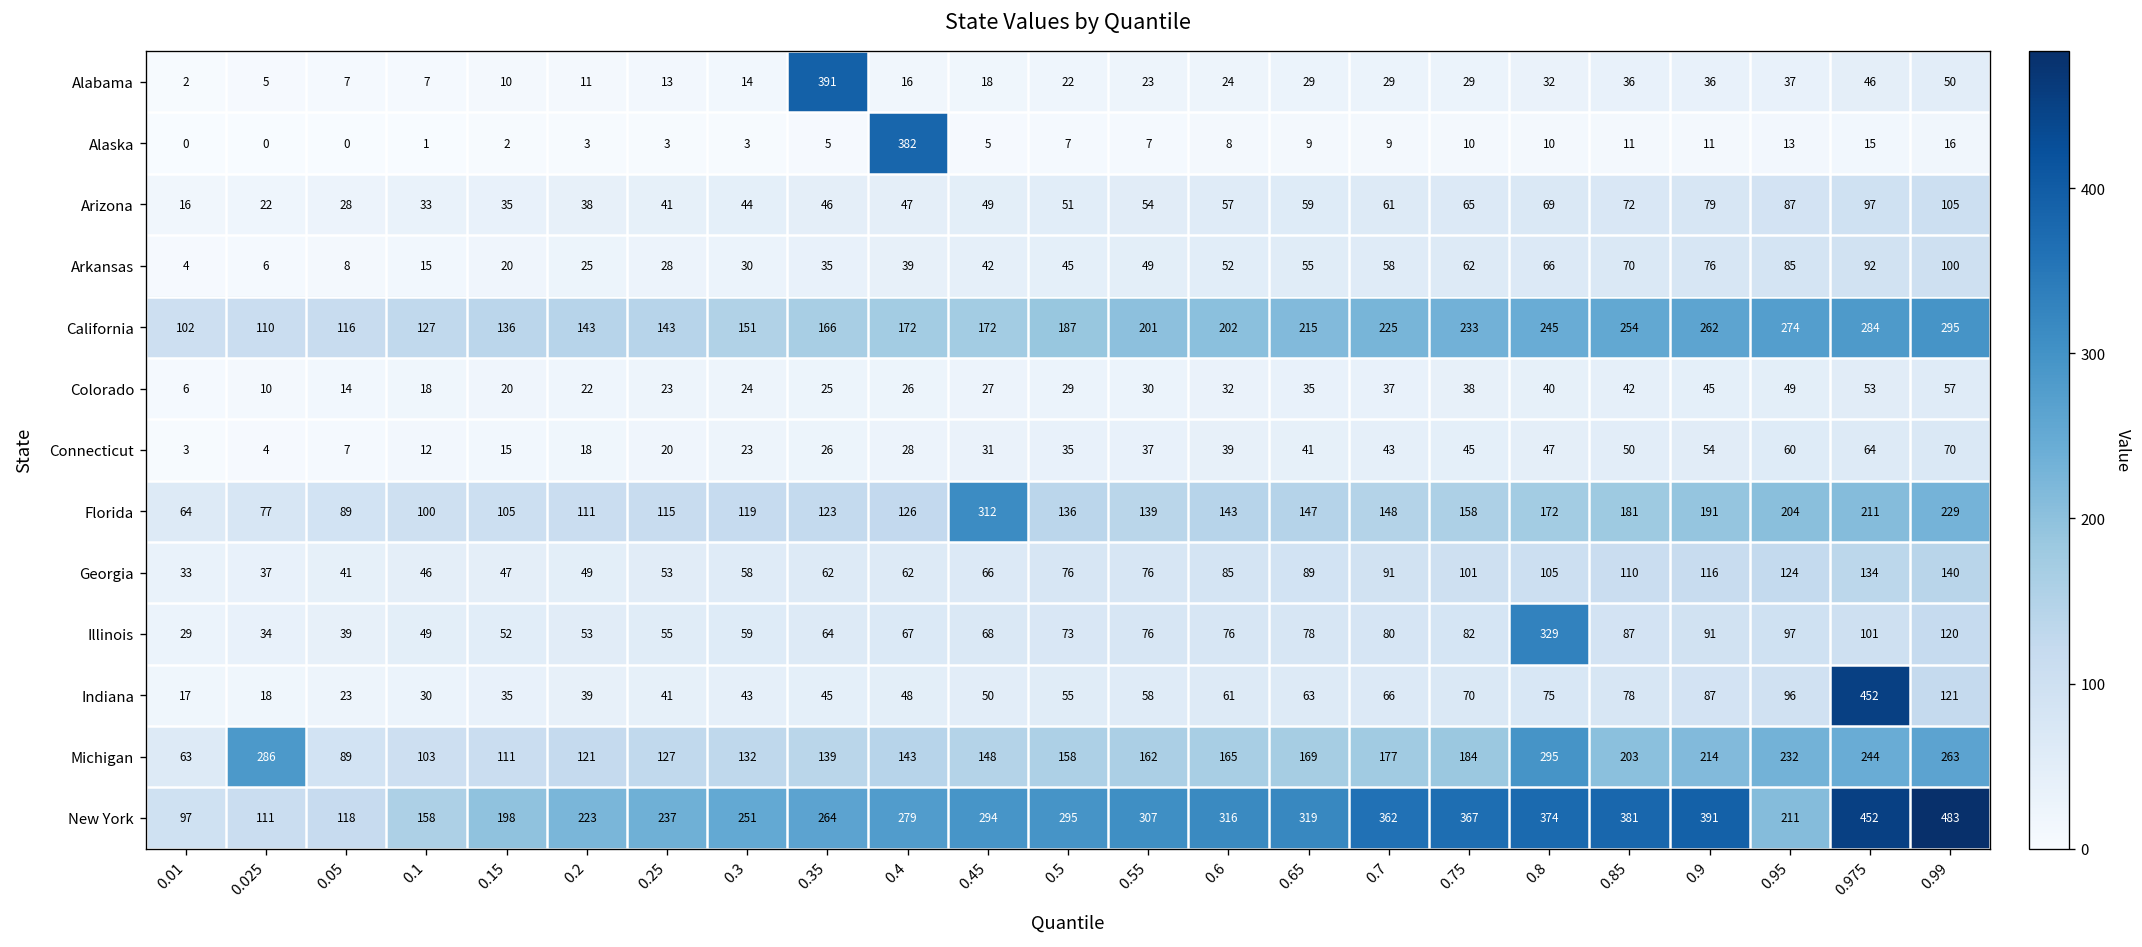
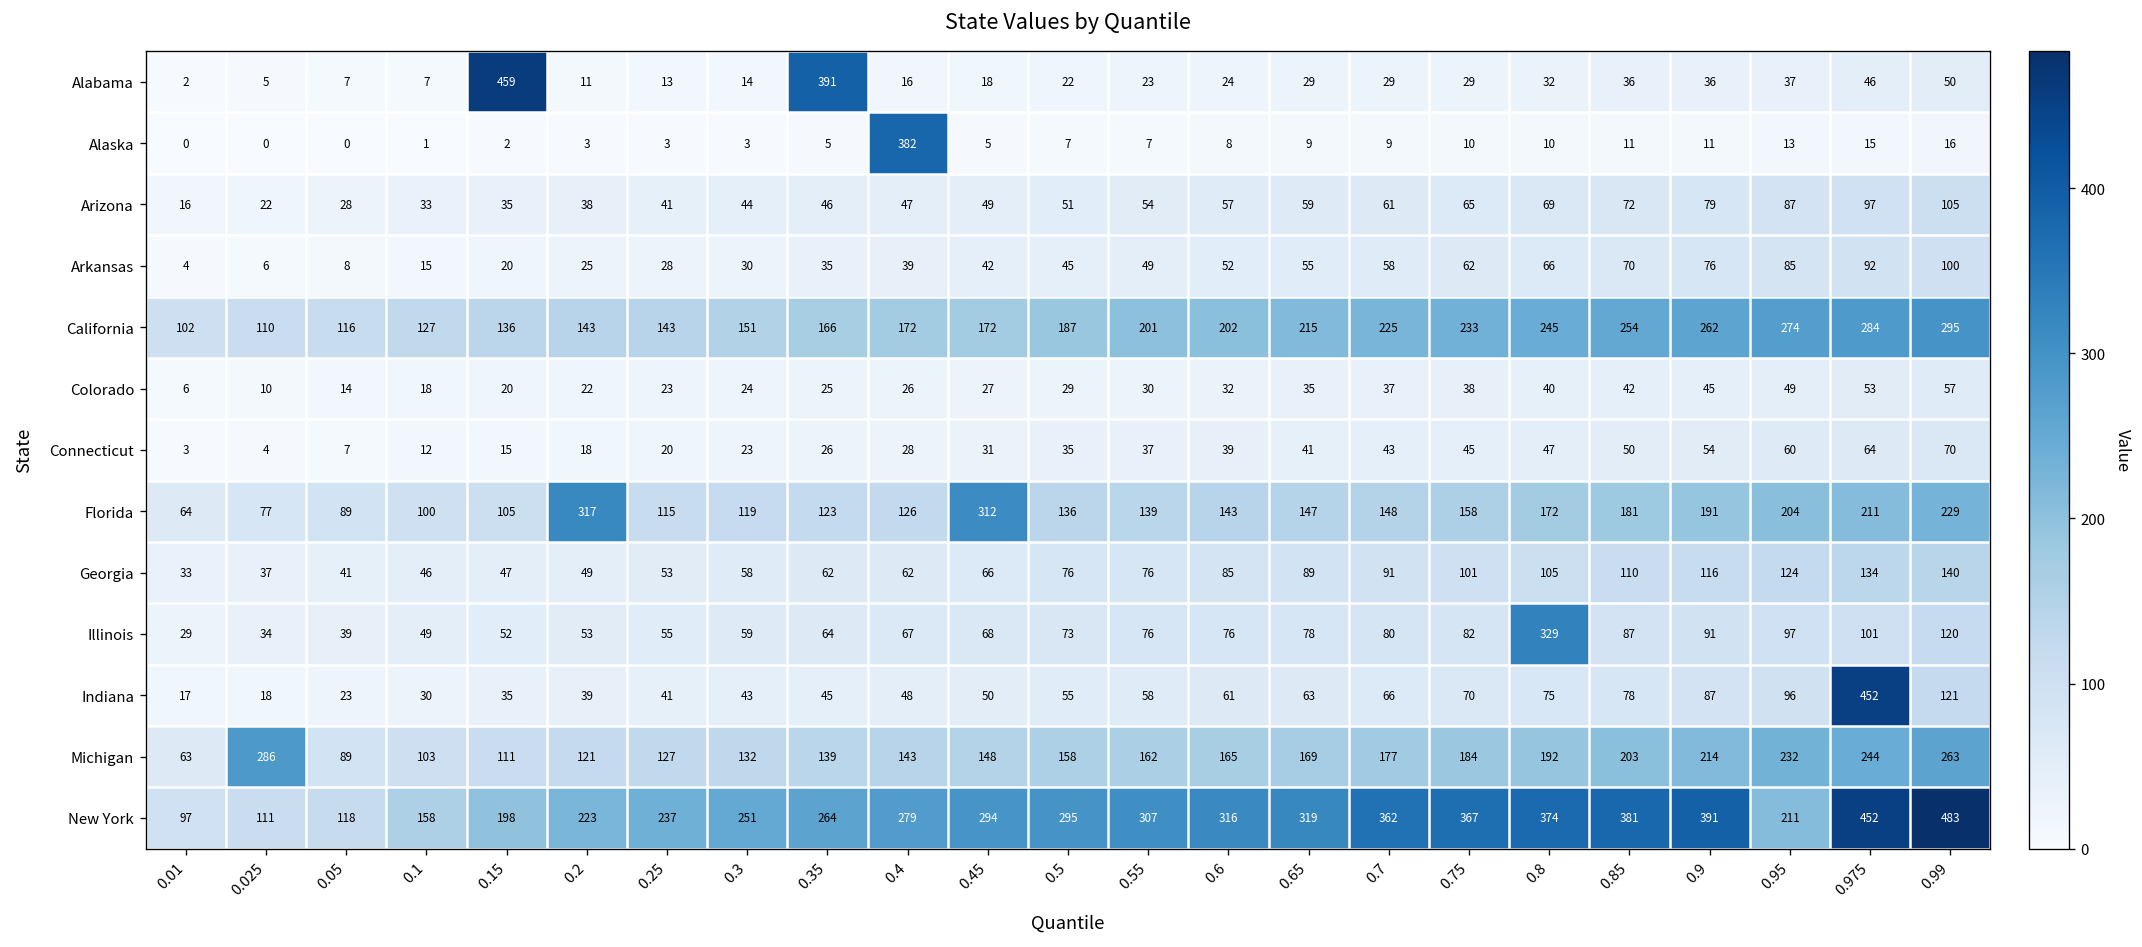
Alabama, 0.15: 10 -> 459
Florida, 0.2: 111 -> 317
Michigan, 0.8: 295 -> 192
